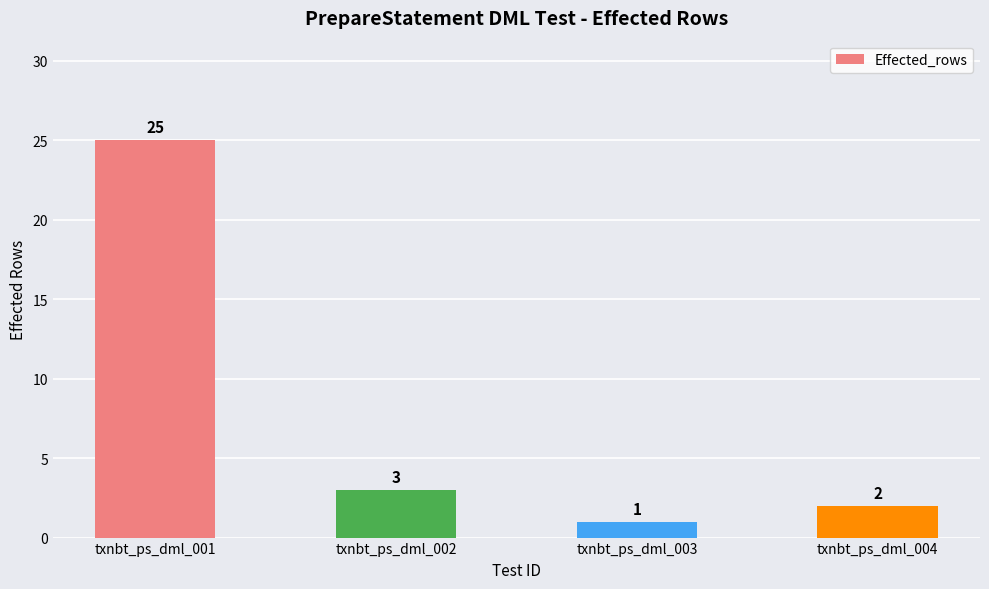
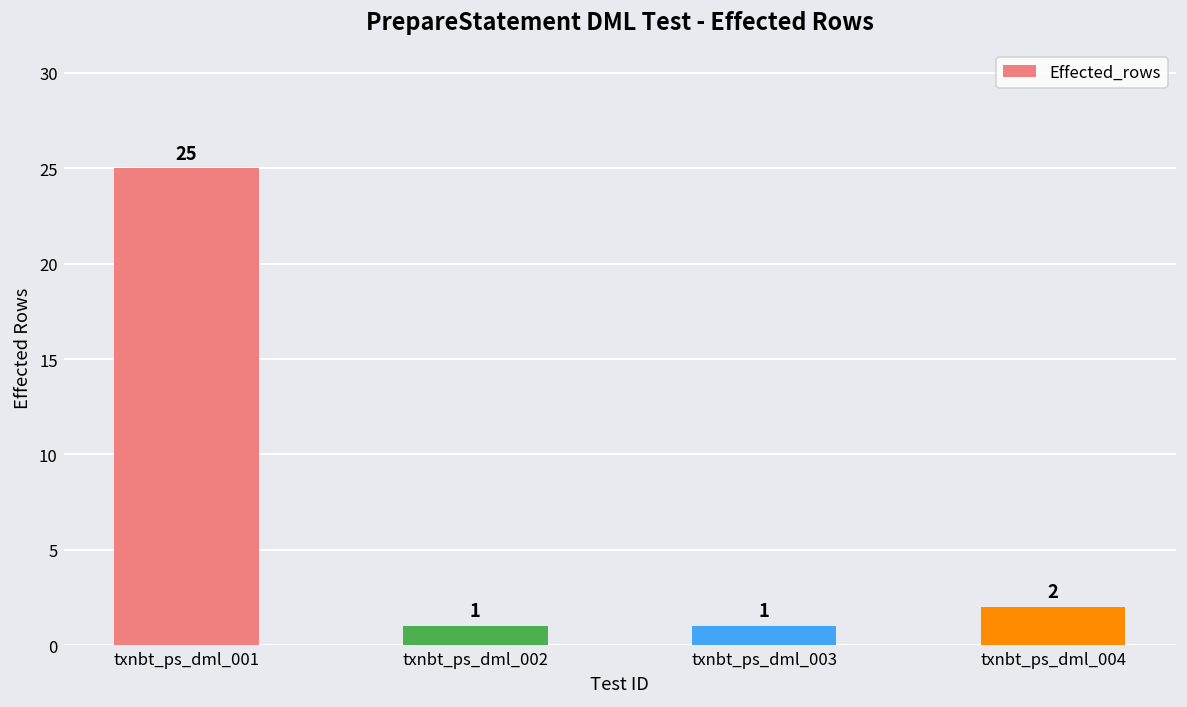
txnbt_ps_dml_002: 3 -> 1
